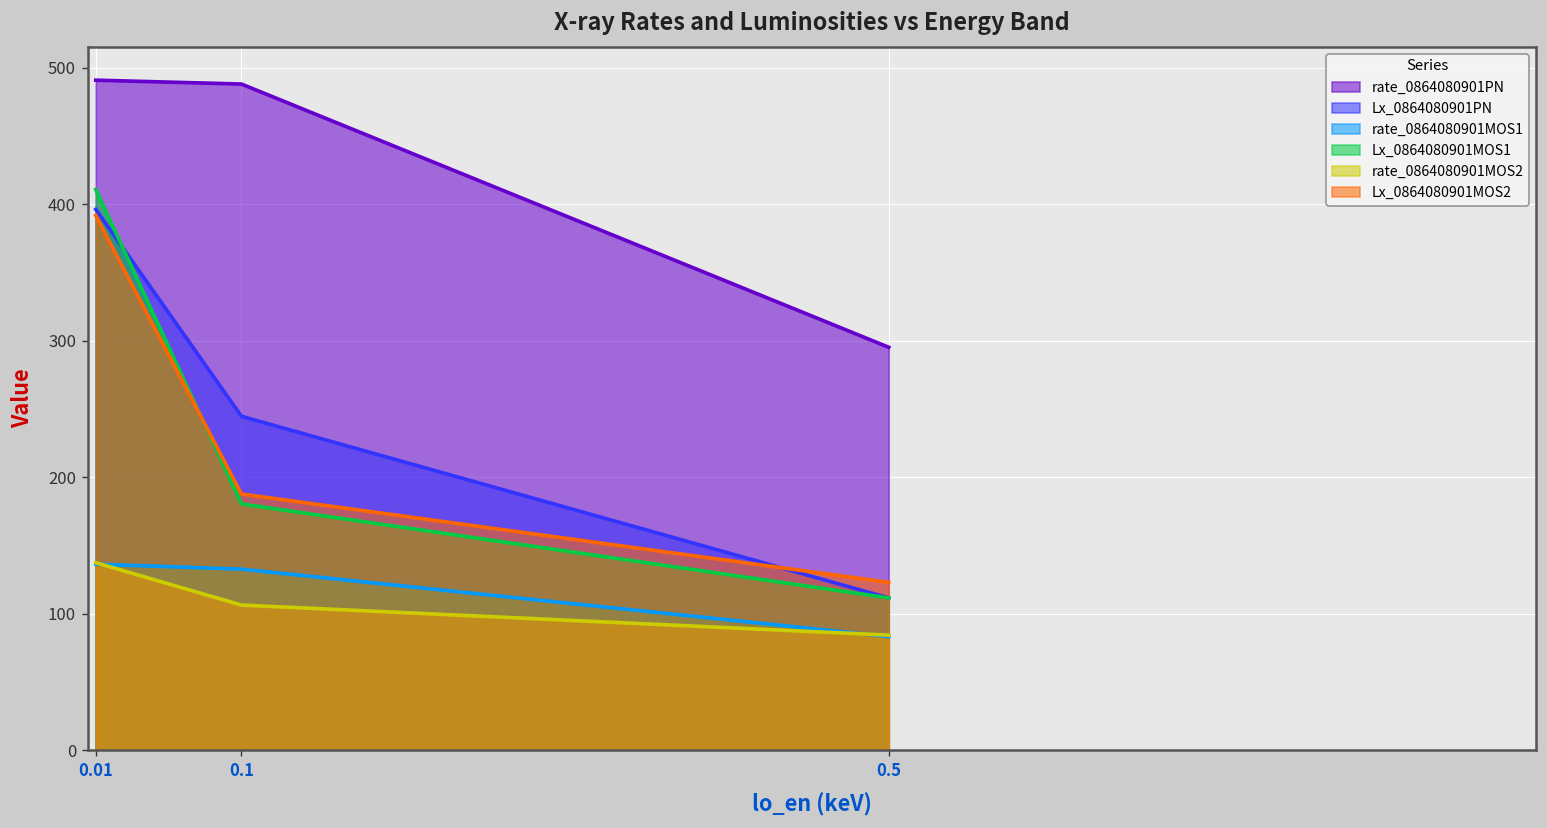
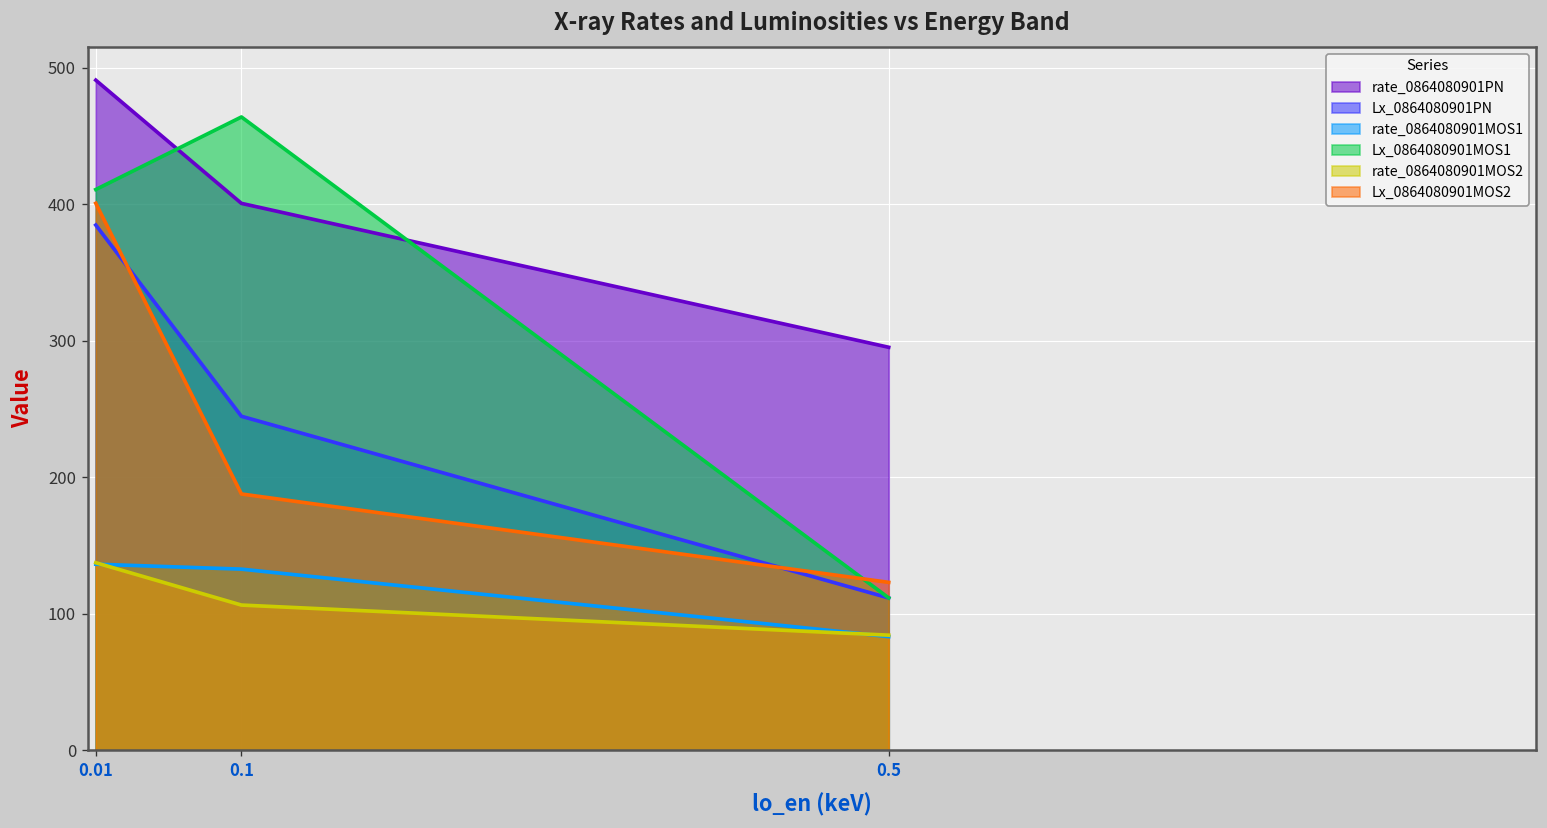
Lx_0864080901PN, 0.01: 396 -> 385
Lx_0864080901MOS2, 0.01: 392 -> 401
rate_0864080901PN, 0.1: 488 -> 401
Lx_0864080901MOS1, 0.1: 181 -> 464
